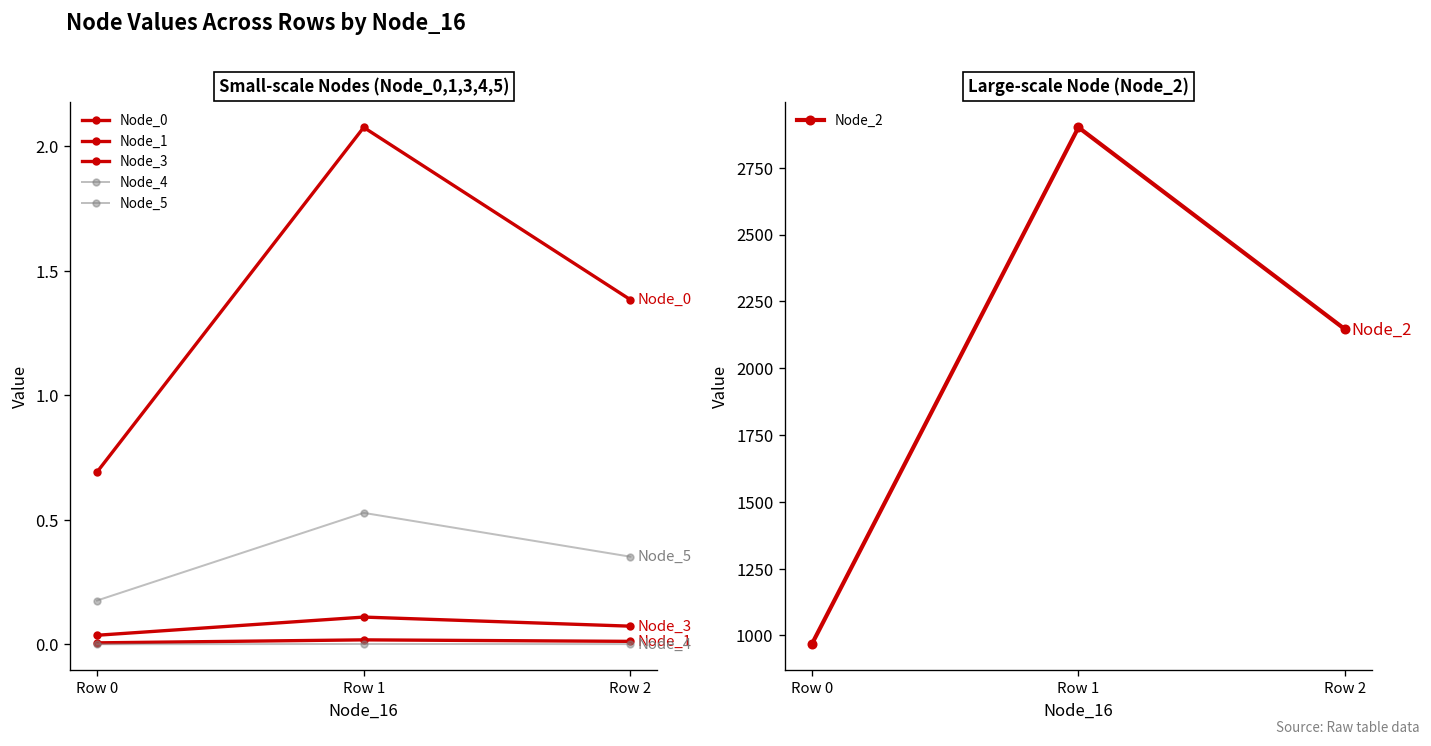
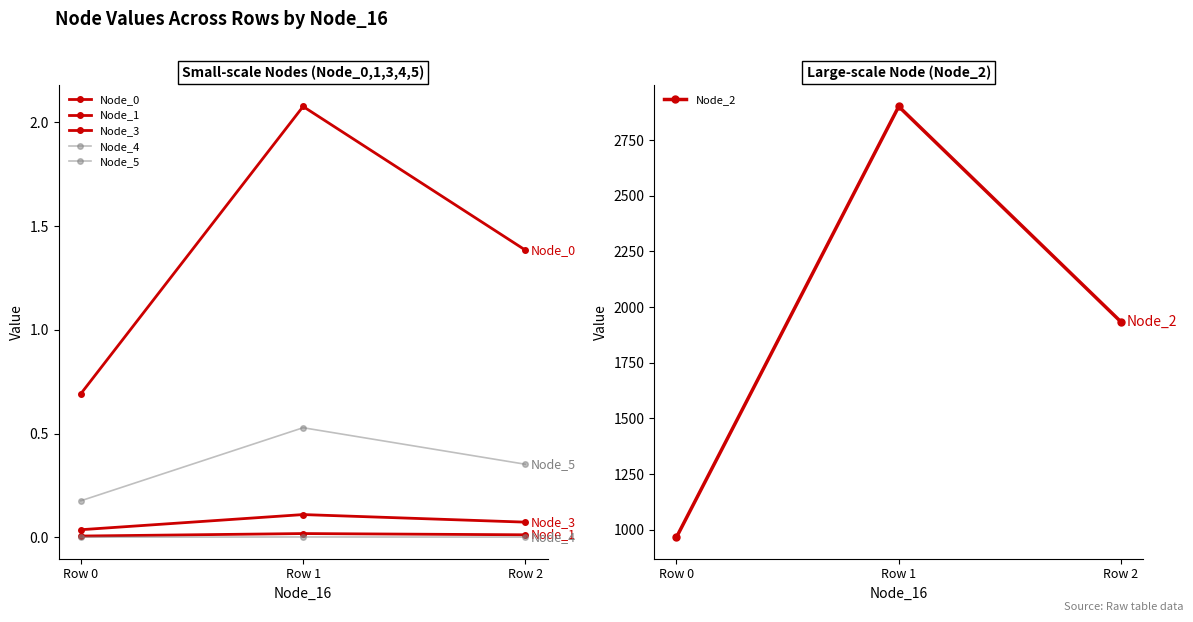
Large-scale Node (Node_2), Row 2: 2150 -> 1930
